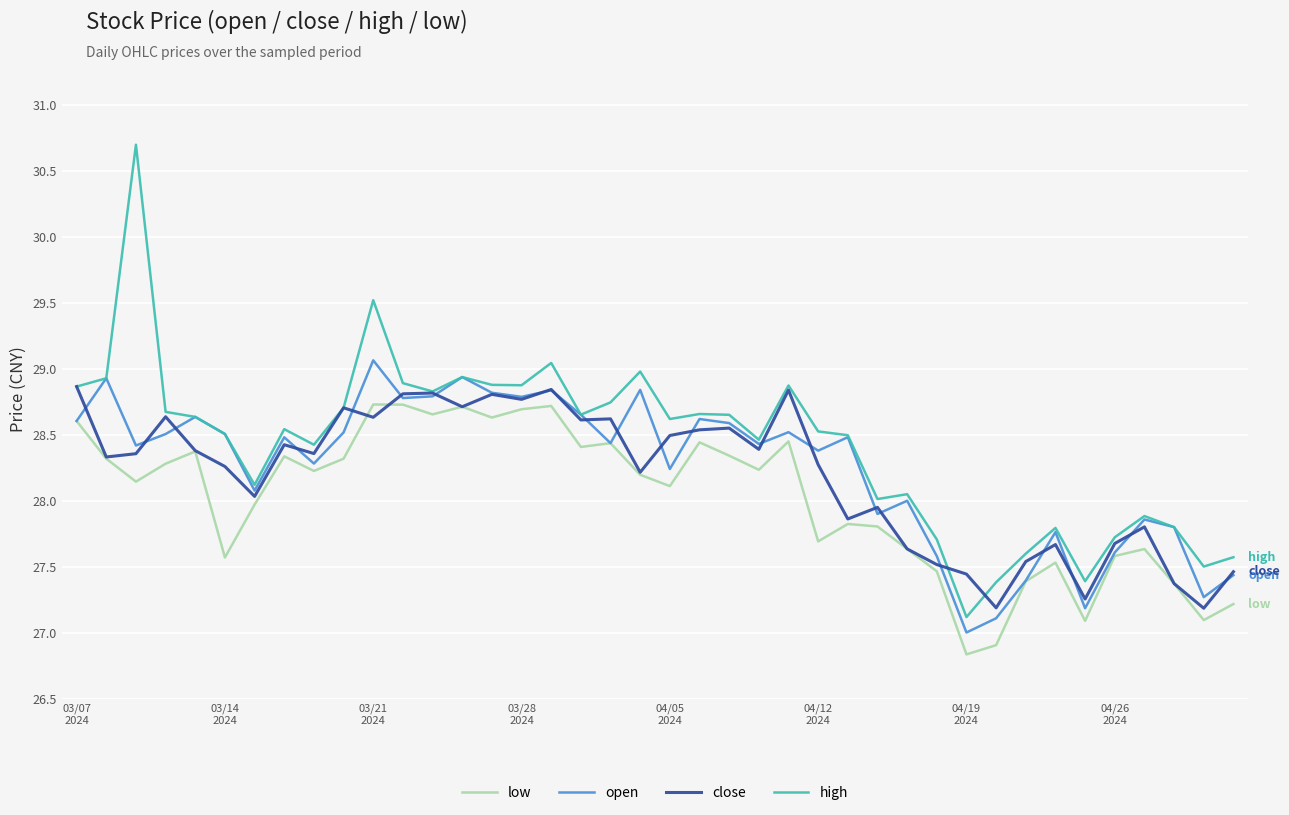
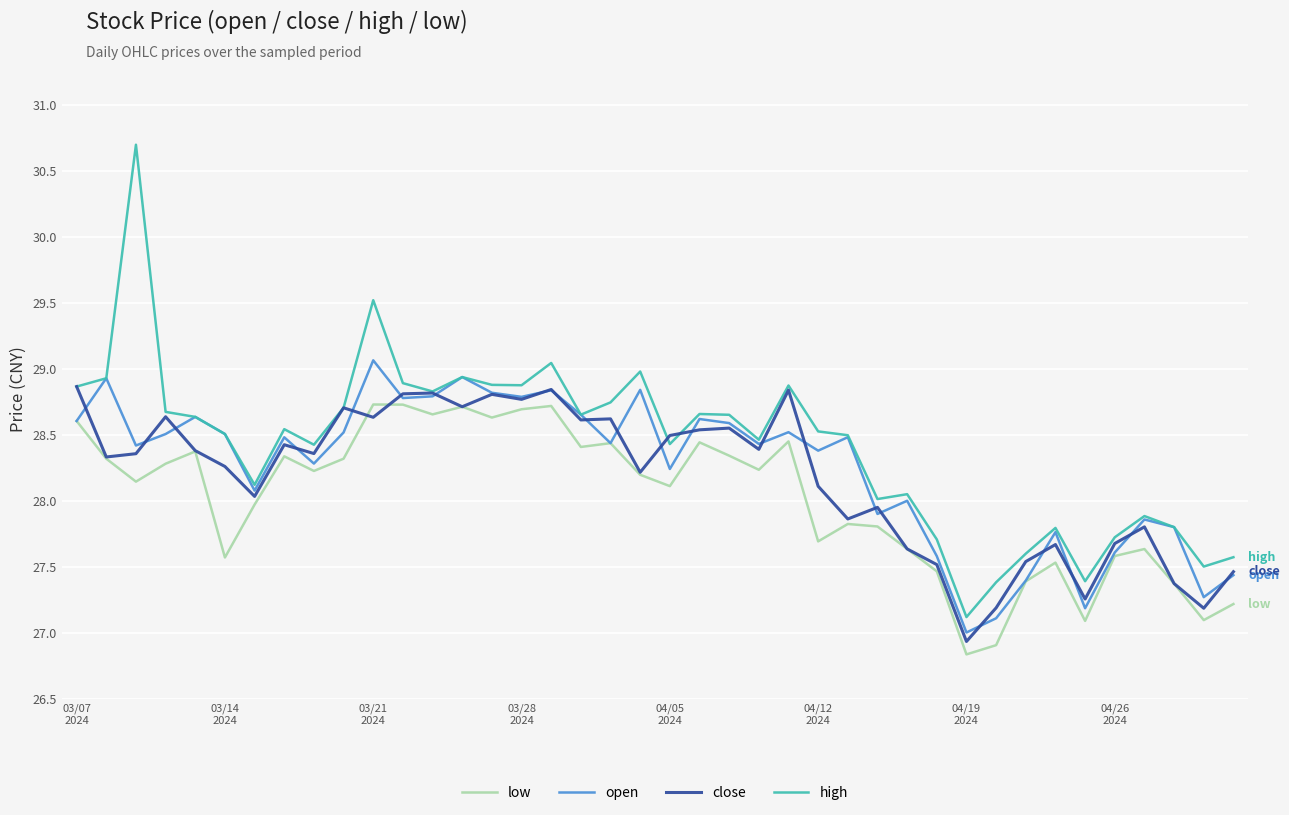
high, 04/05 2024: 28.62 -> 28.43
close, 04/12 2024: 28.27 -> 28.11
close, 04/19 2024: 27.44 -> 26.93
